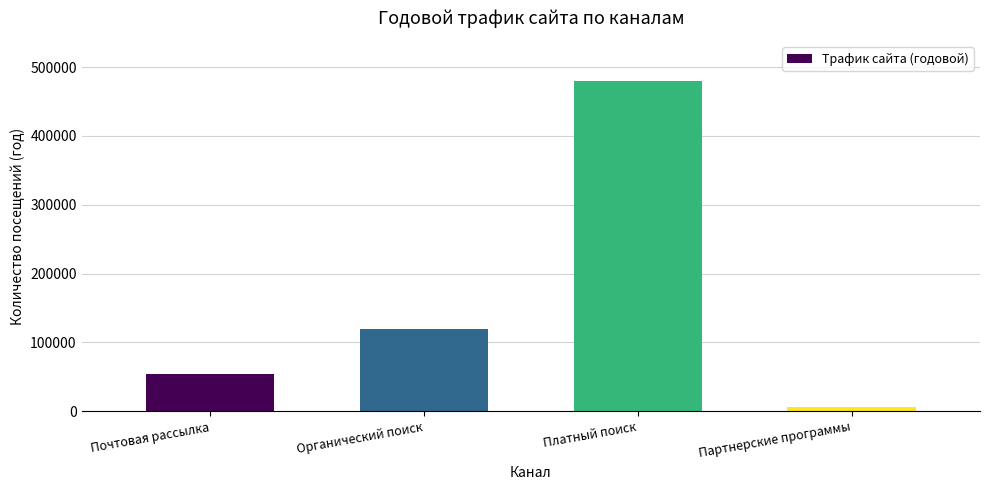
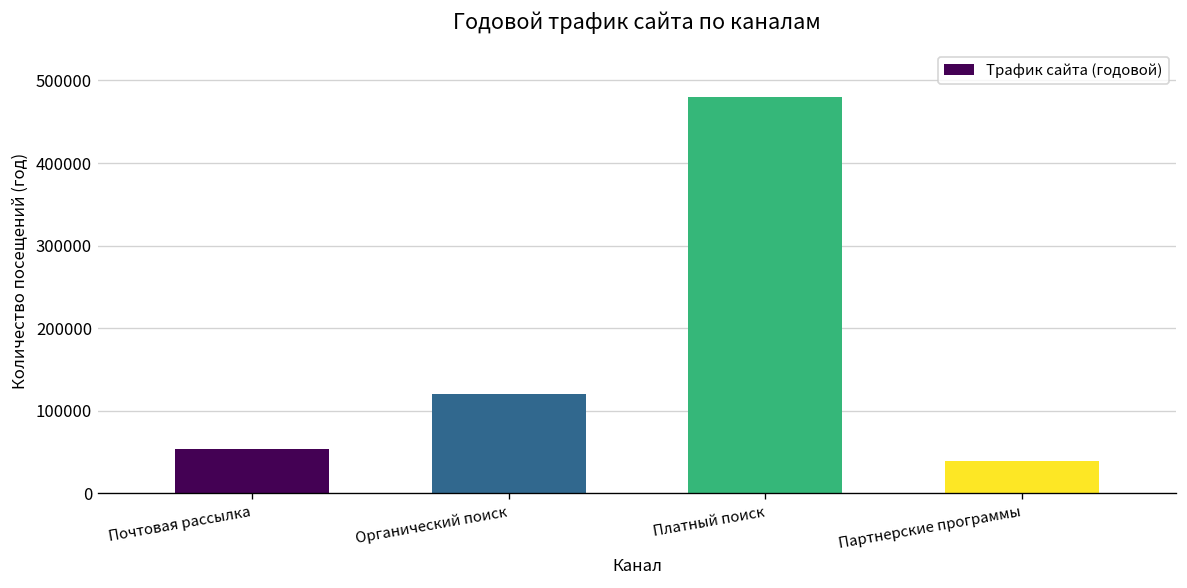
Партнерские программы: 10000 -> 40000
